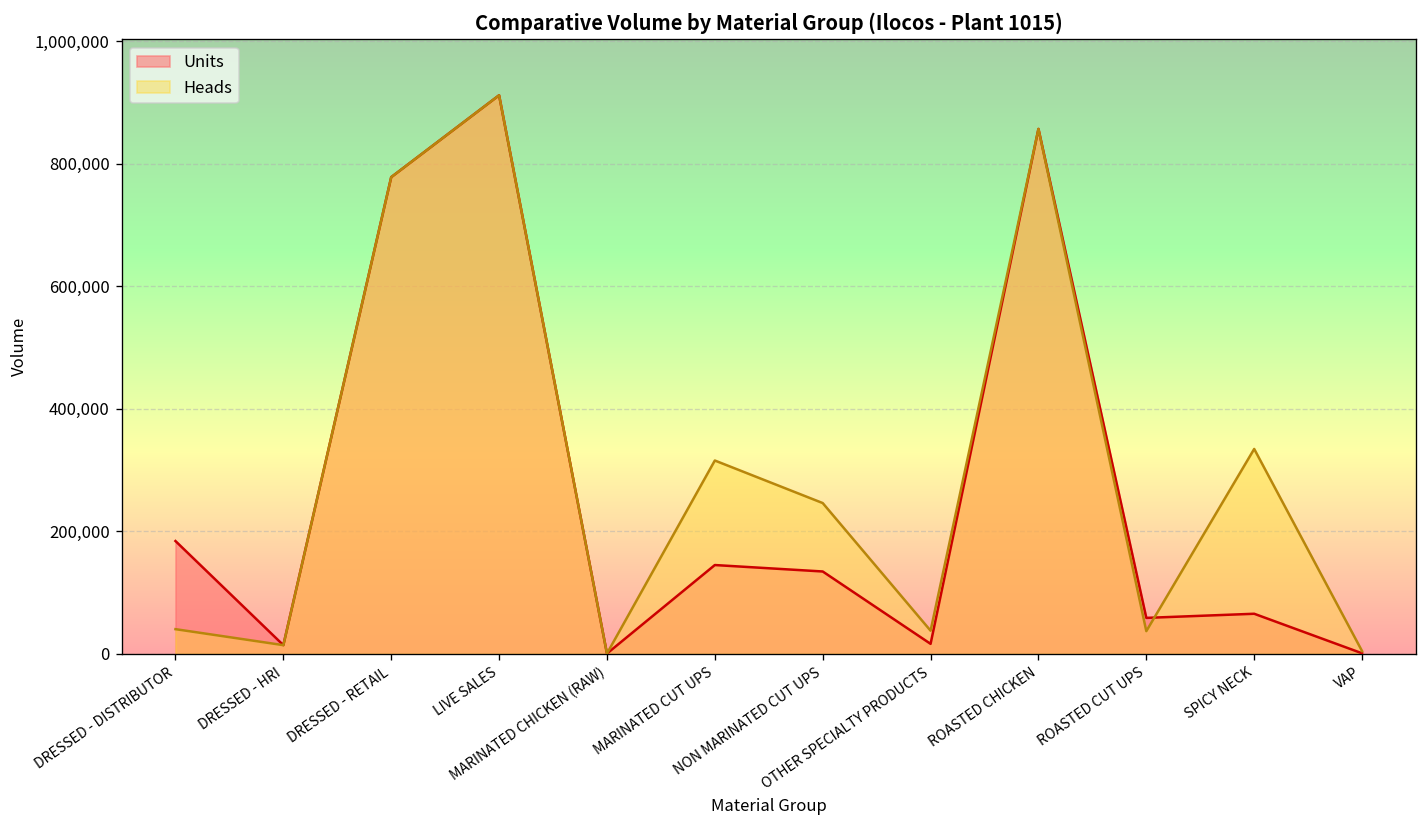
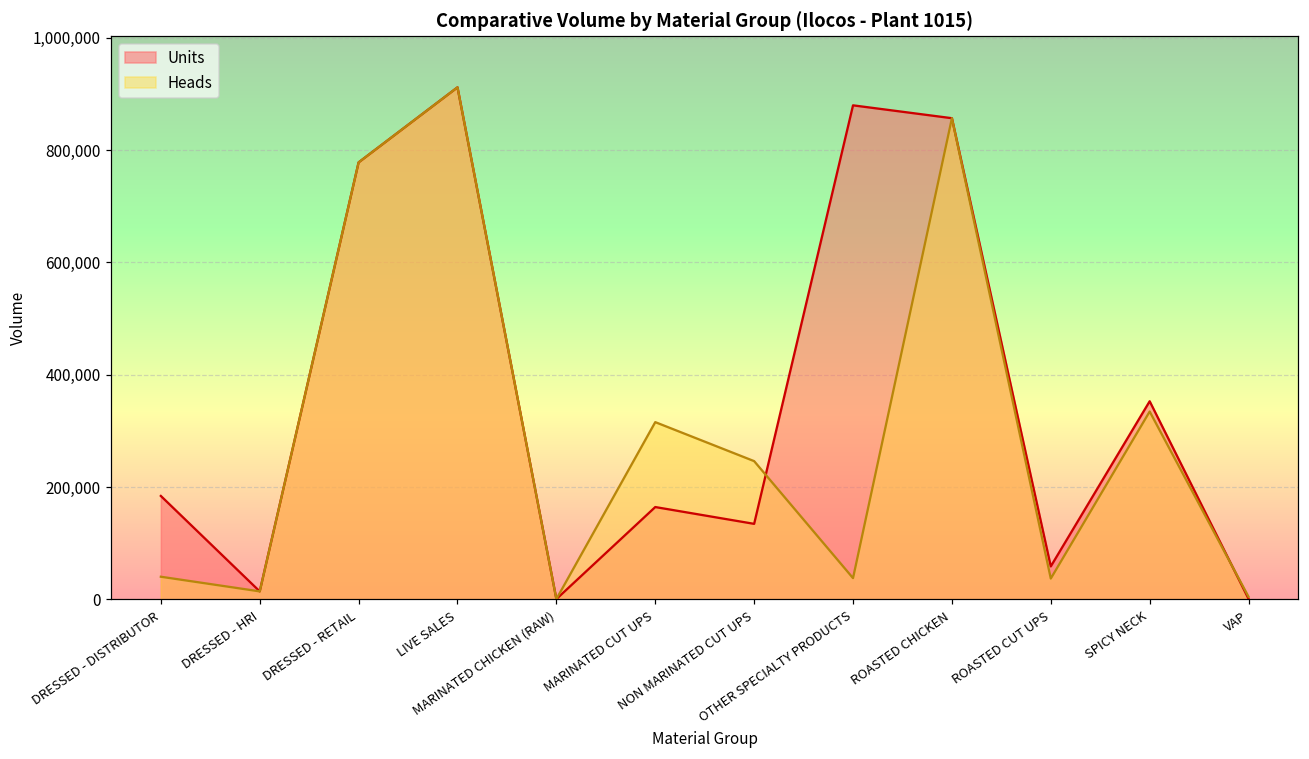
Units, MARINATED CUT UPS: 150,000 -> 160,000
Units, OTHER SPECIALTY PRODUCTS: 20,000 -> 880,000
Units, SPICY NECK: 70,000 -> 350,000
